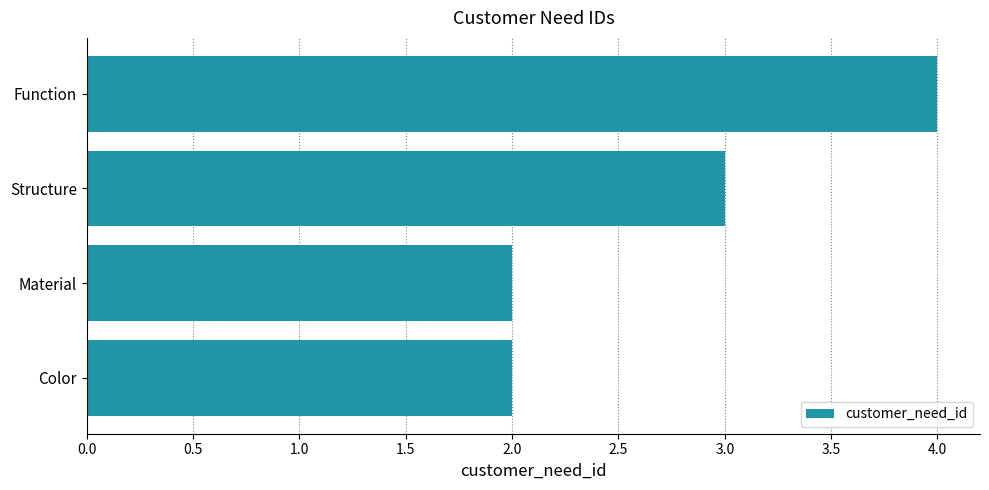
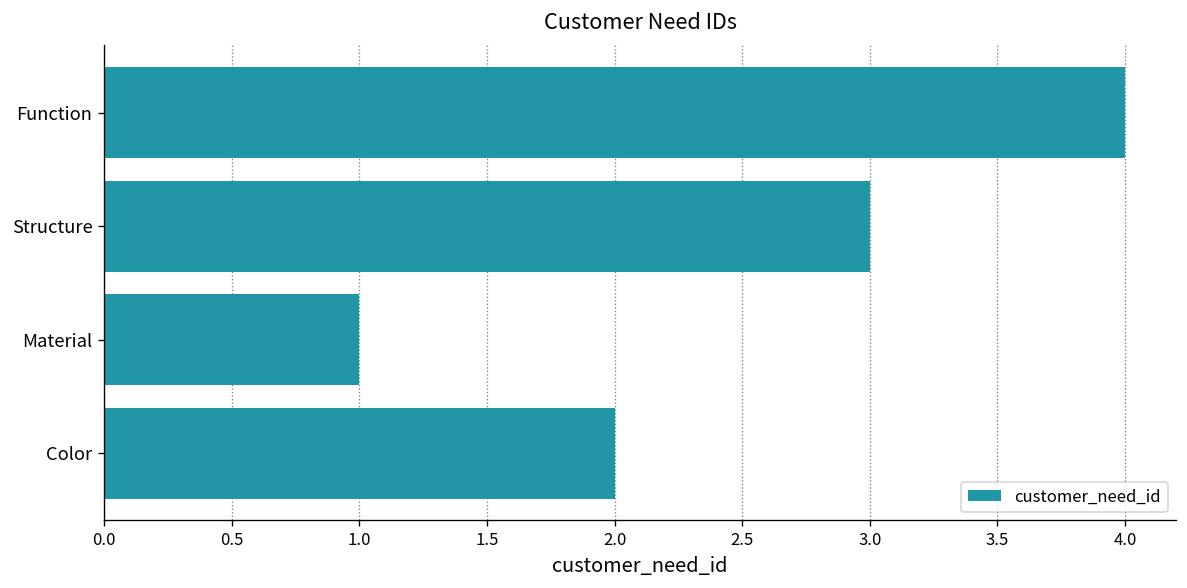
Material: 2 -> 1
